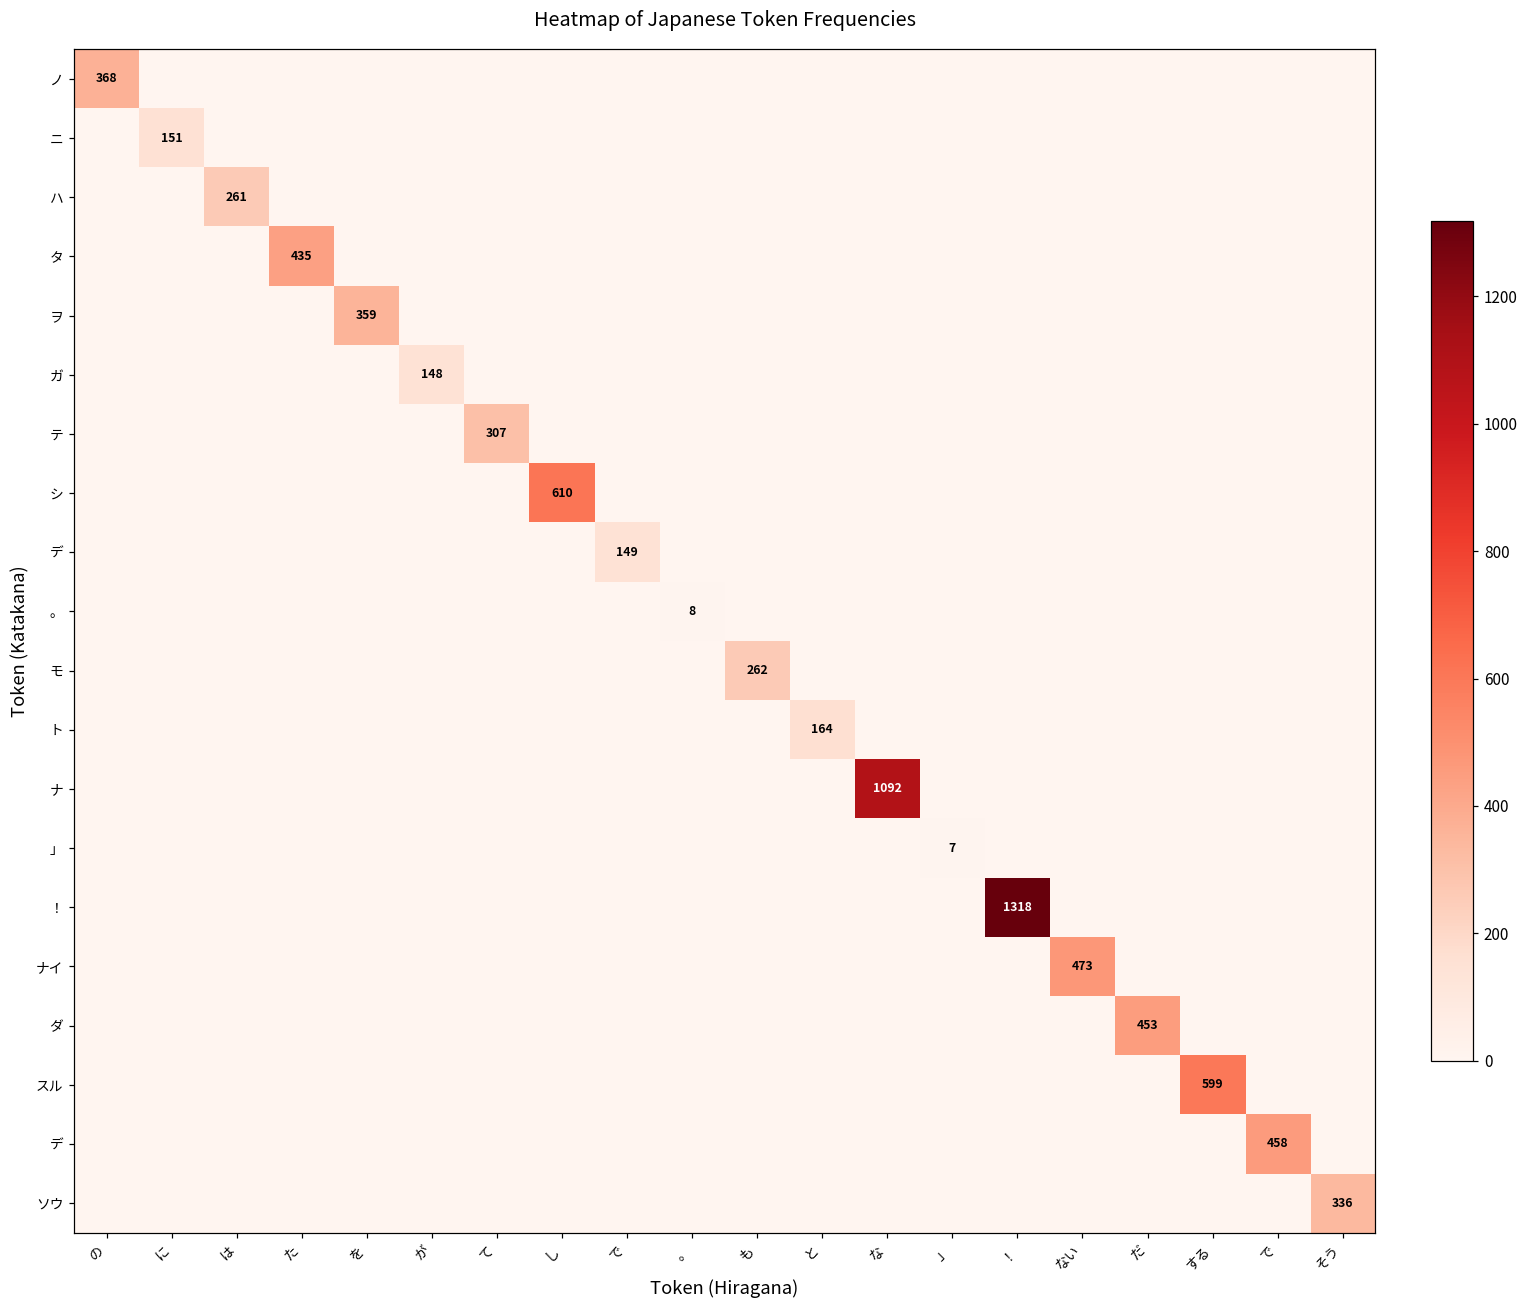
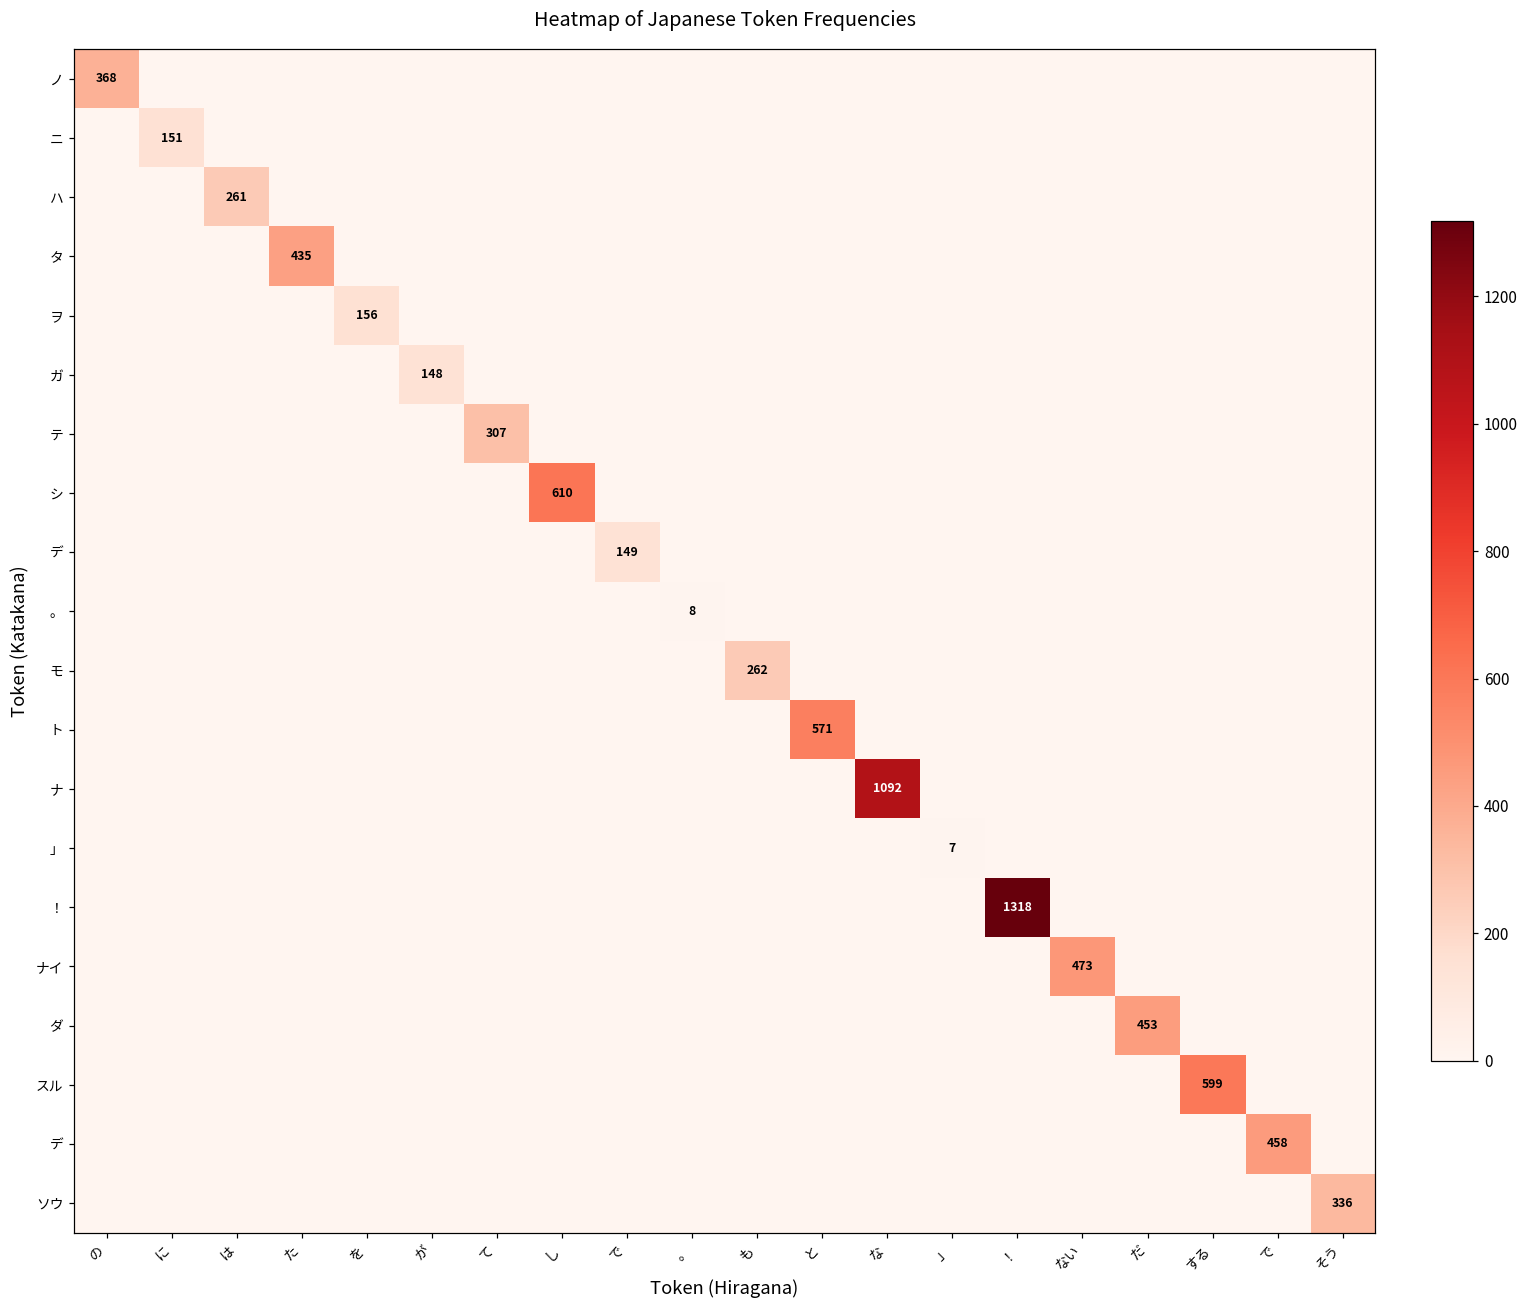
ヲ, を: 359 -> 156
ト, と: 164 -> 571
